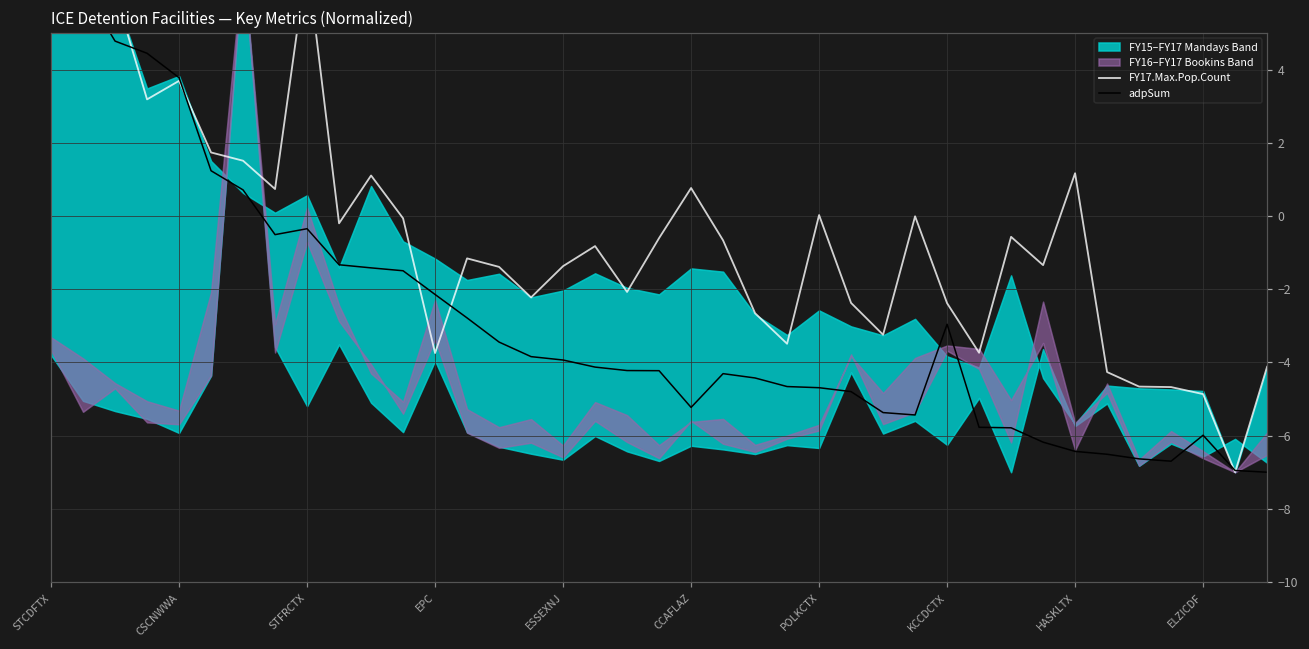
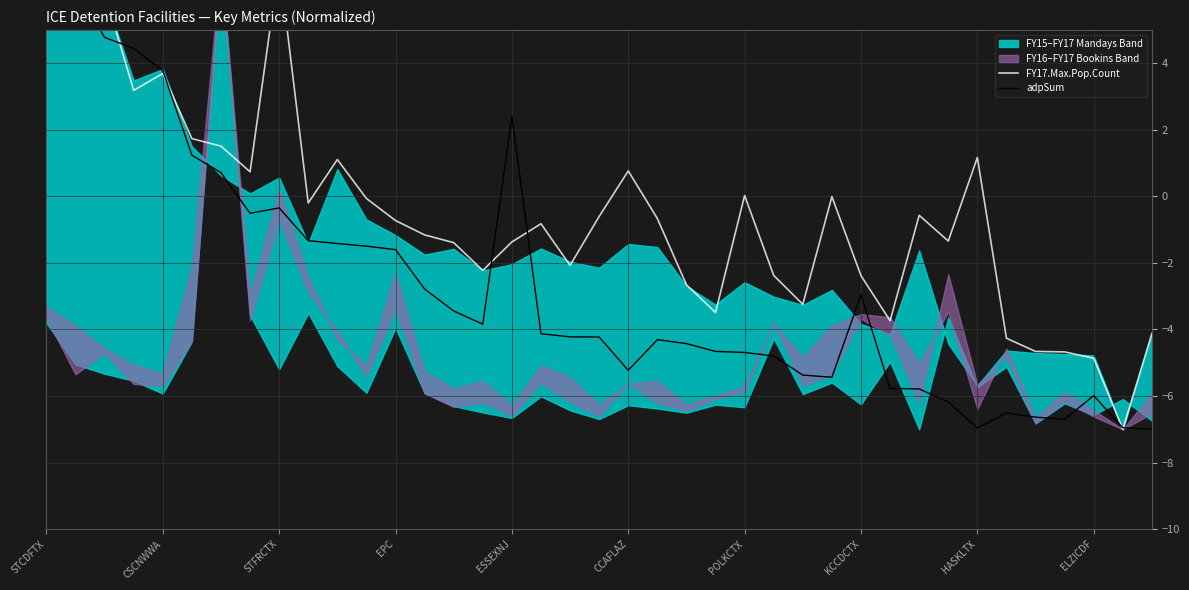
FY17.Max.Pop.Count, EPC: -3.7 -> -0.7
adpSum, EPC: -2.1 -> -1.6
adpSum, ESSEXNJ: -3.9 -> 2.4
adpSum, HASKLTX: -6.4 -> -7.0
